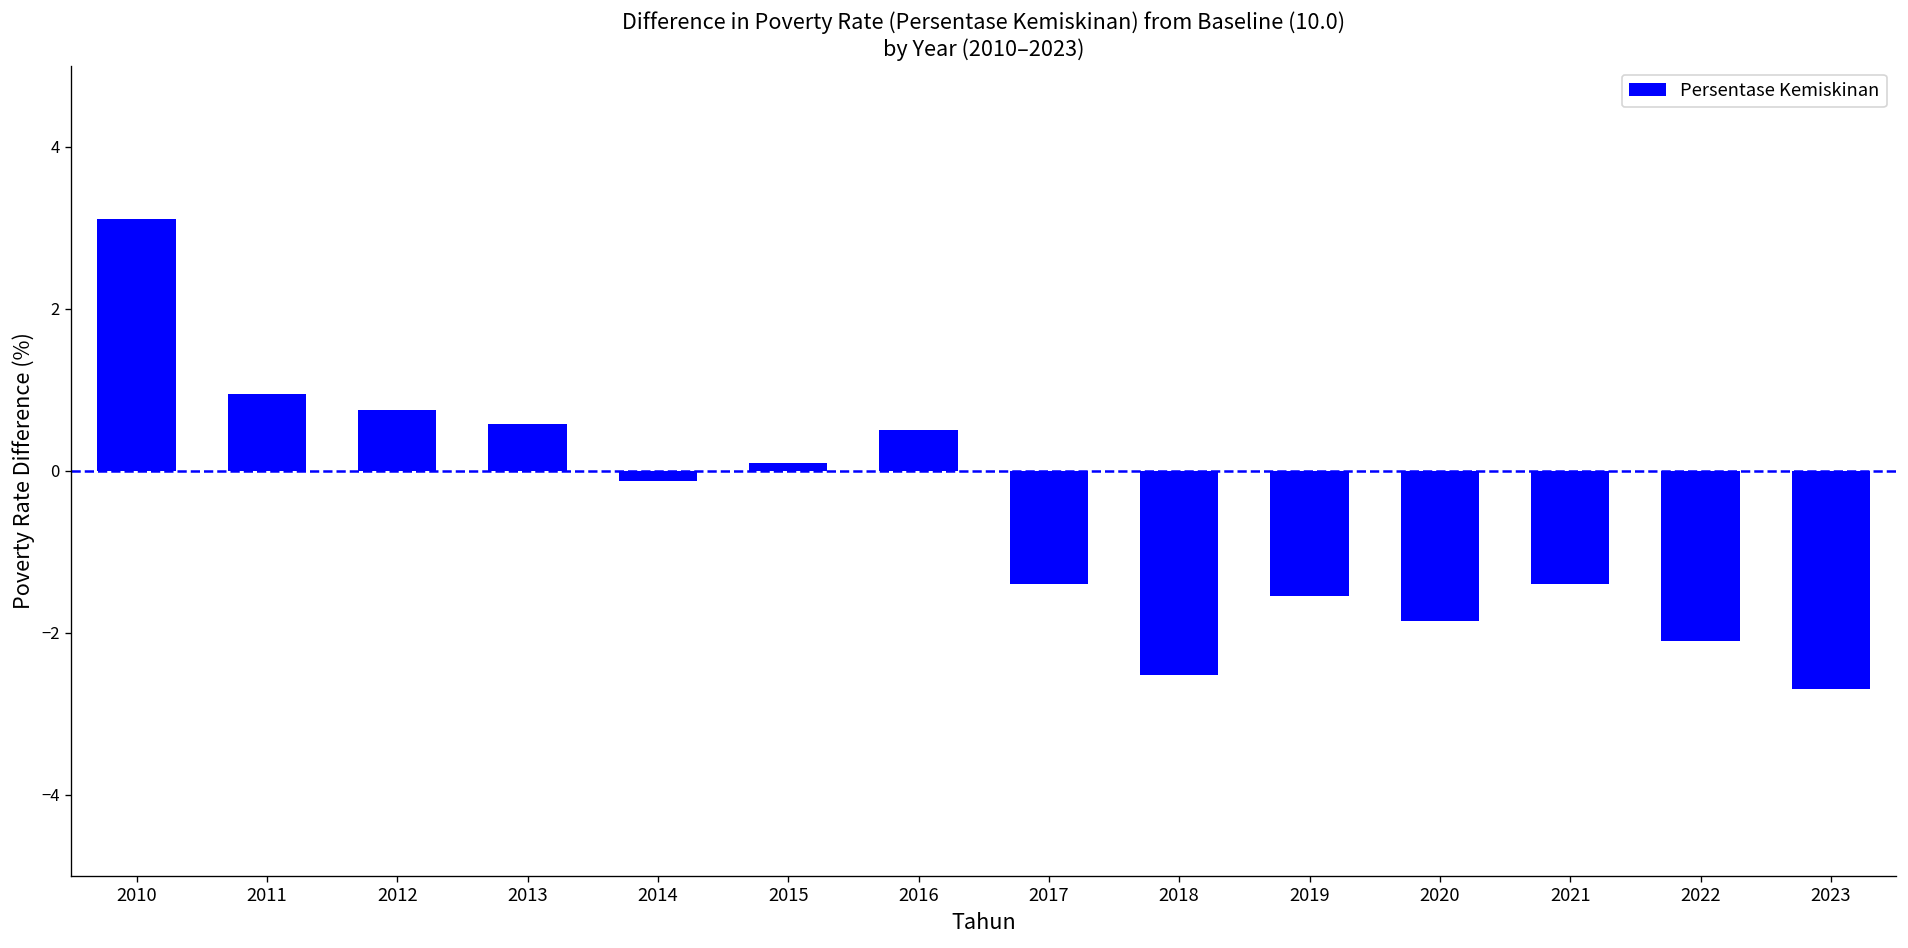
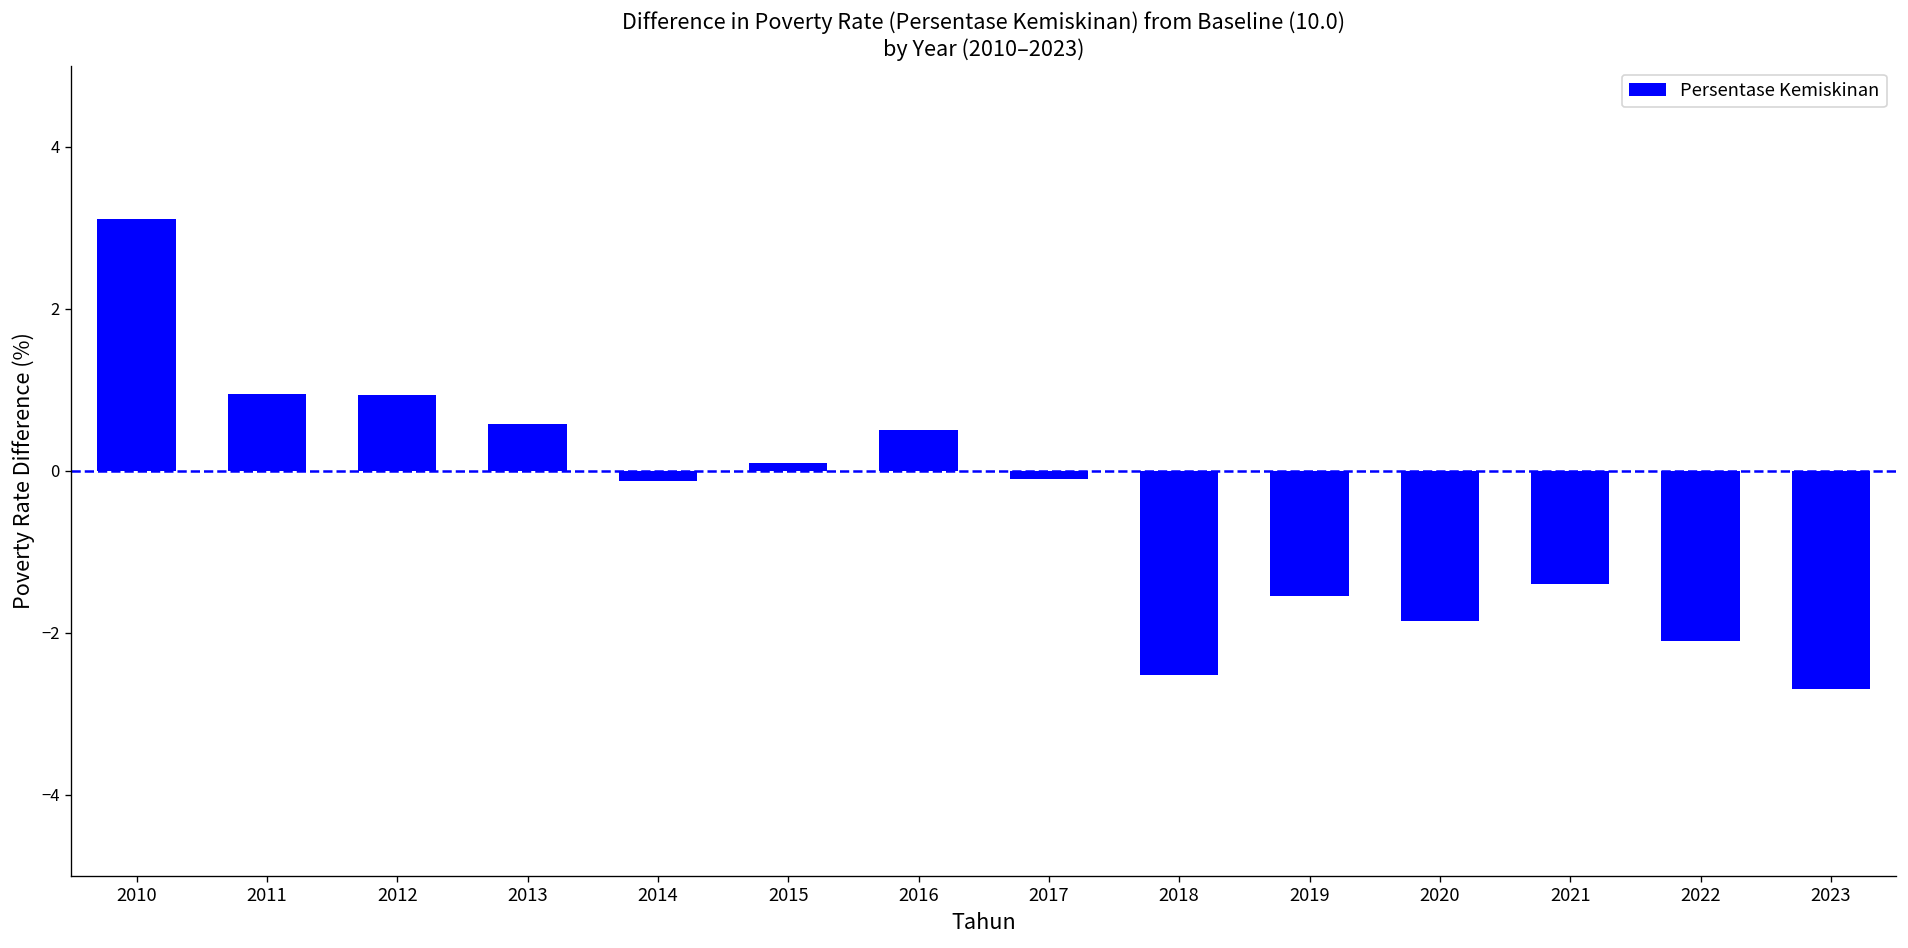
2012: 0.8 -> 0.9
2017: -1.4 -> -0.1
